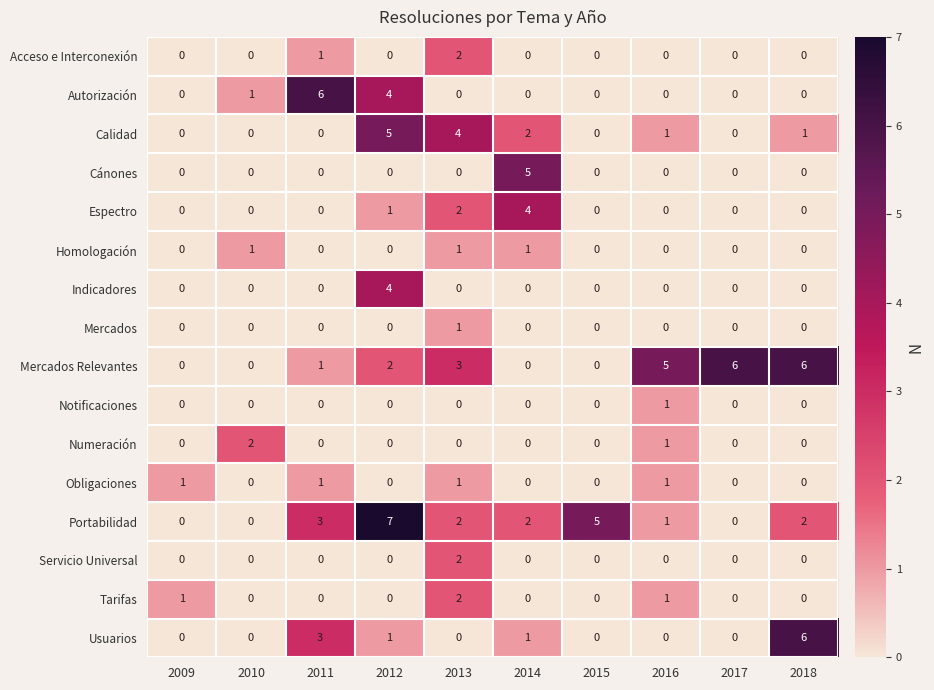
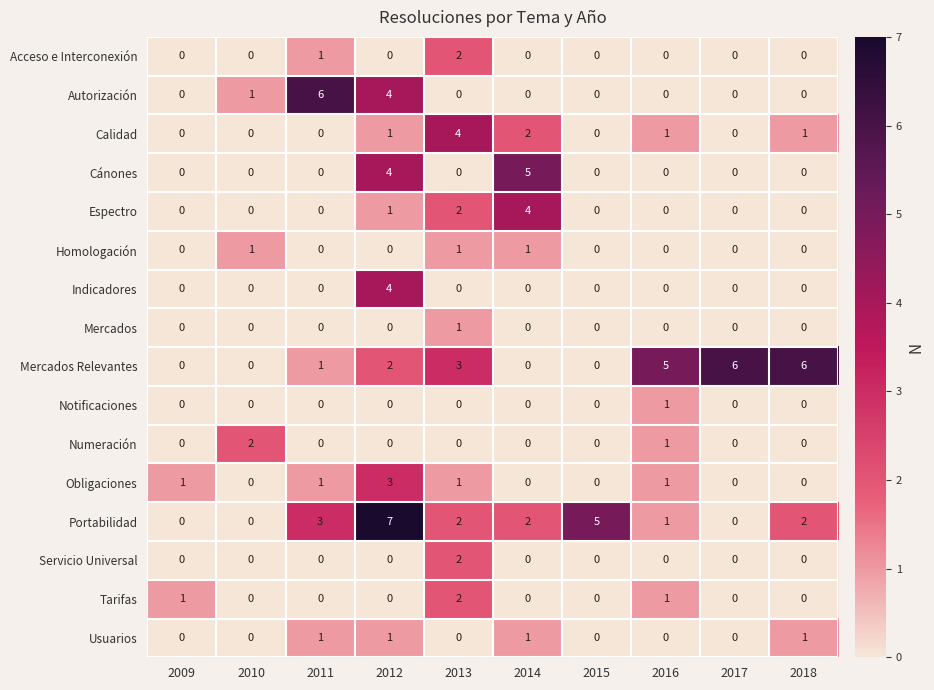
Calidad, 2012: 5 -> 1
Cánones, 2012: 0 -> 4
Obligaciones, 2012: 0 -> 3
Usuarios, 2011: 3 -> 1
Usuarios, 2018: 6 -> 1
